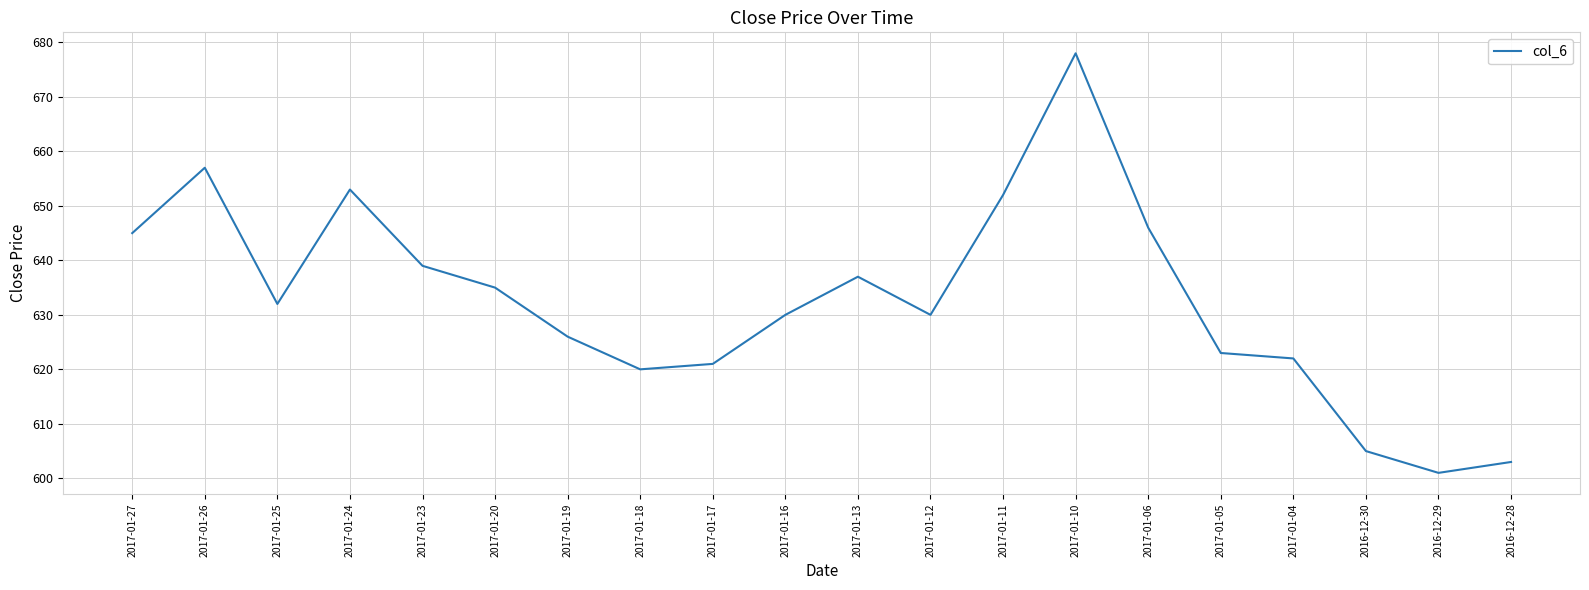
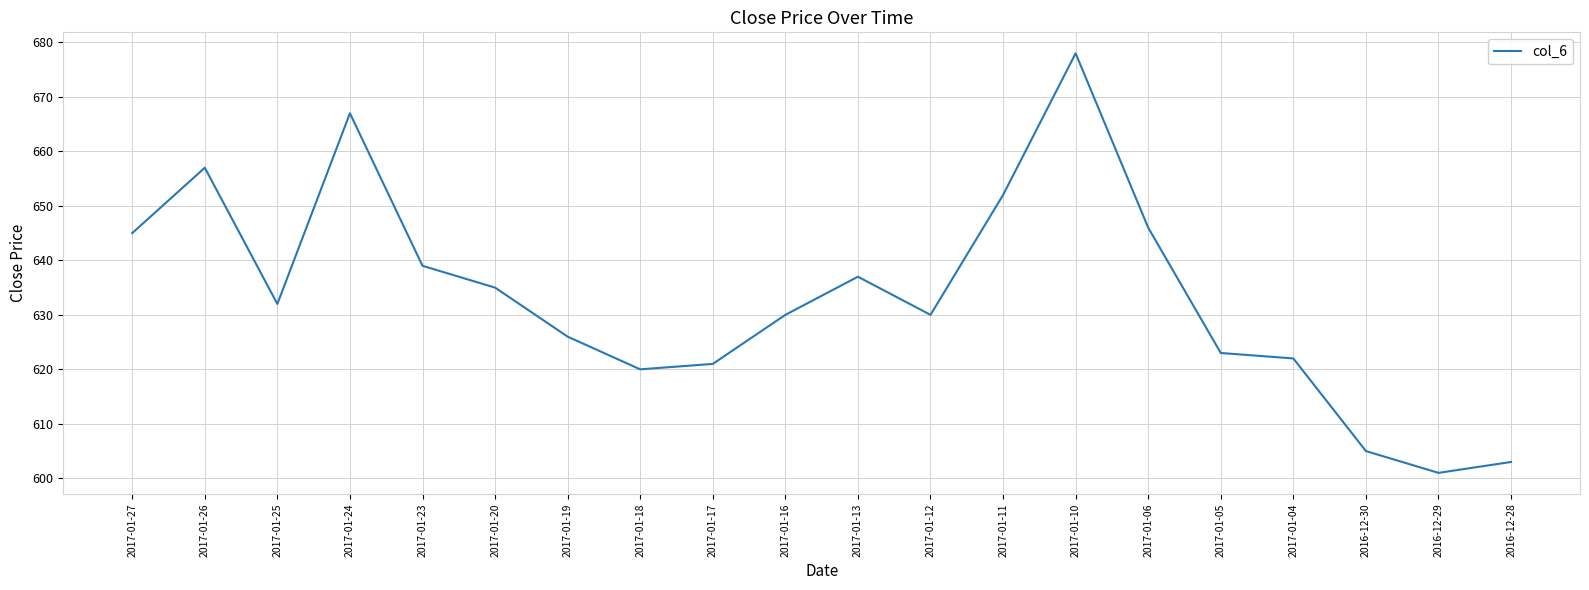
2017-01-24: 653 -> 667
